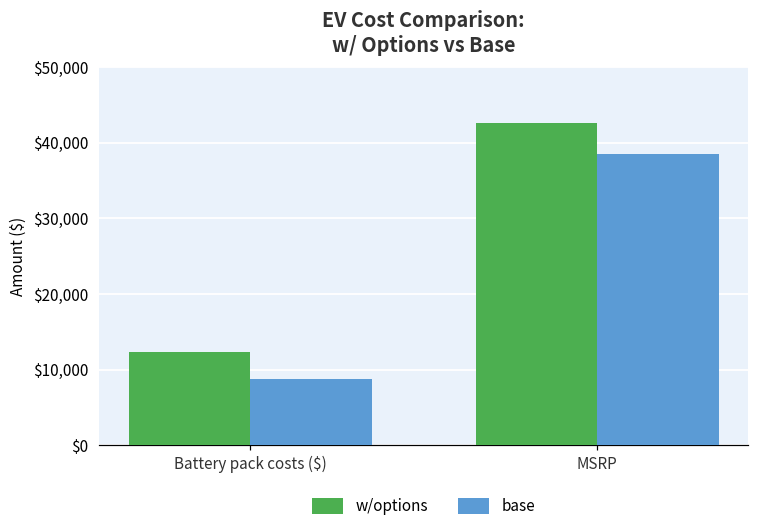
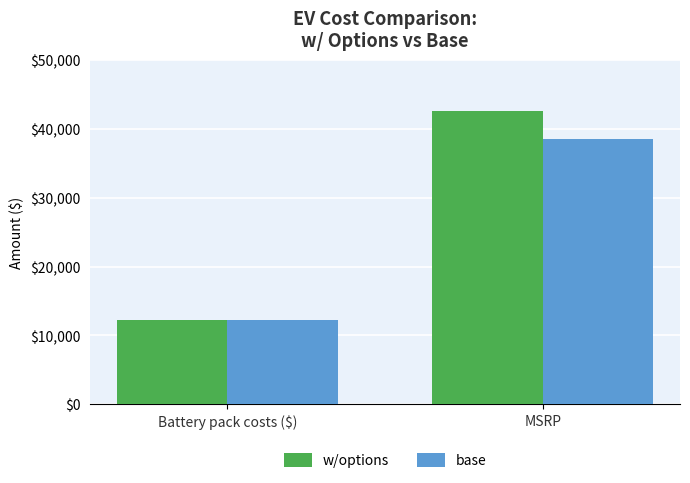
base, Battery pack costs ($): $9,000 -> $12,000
